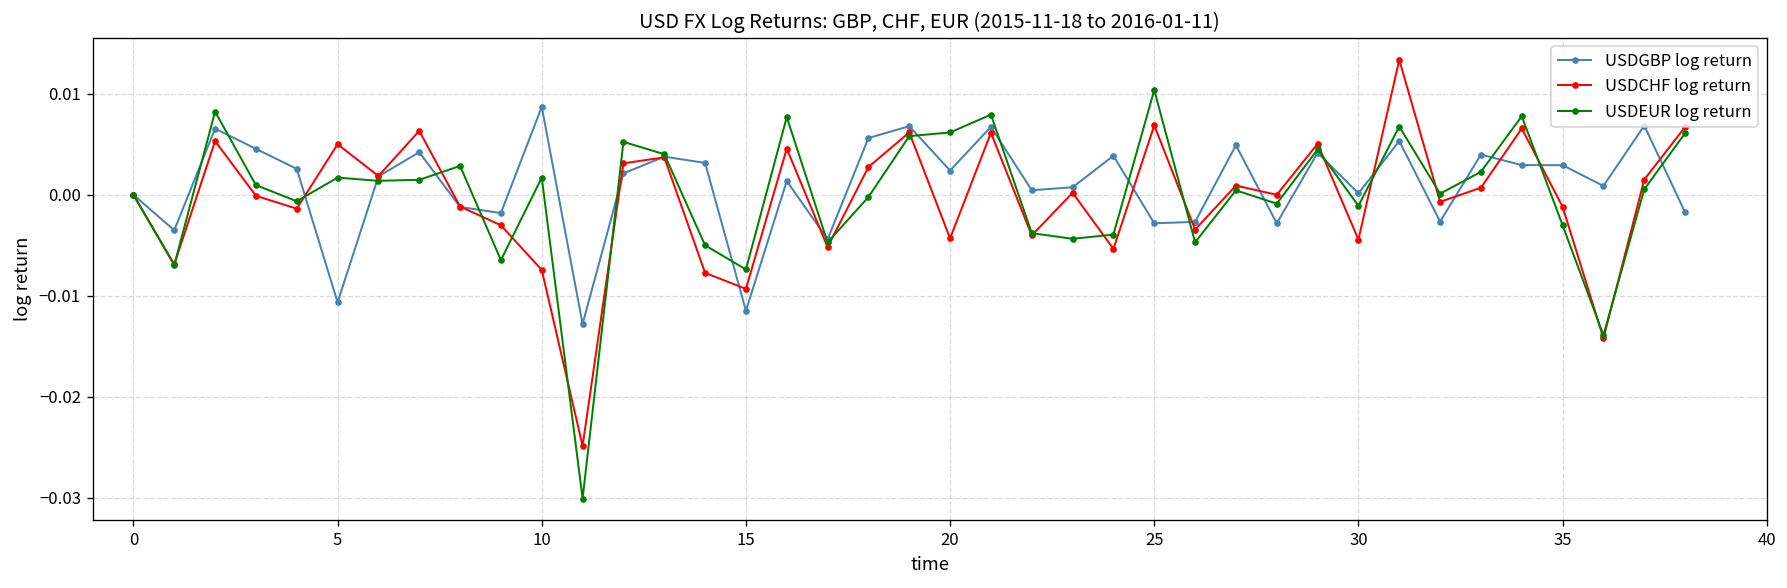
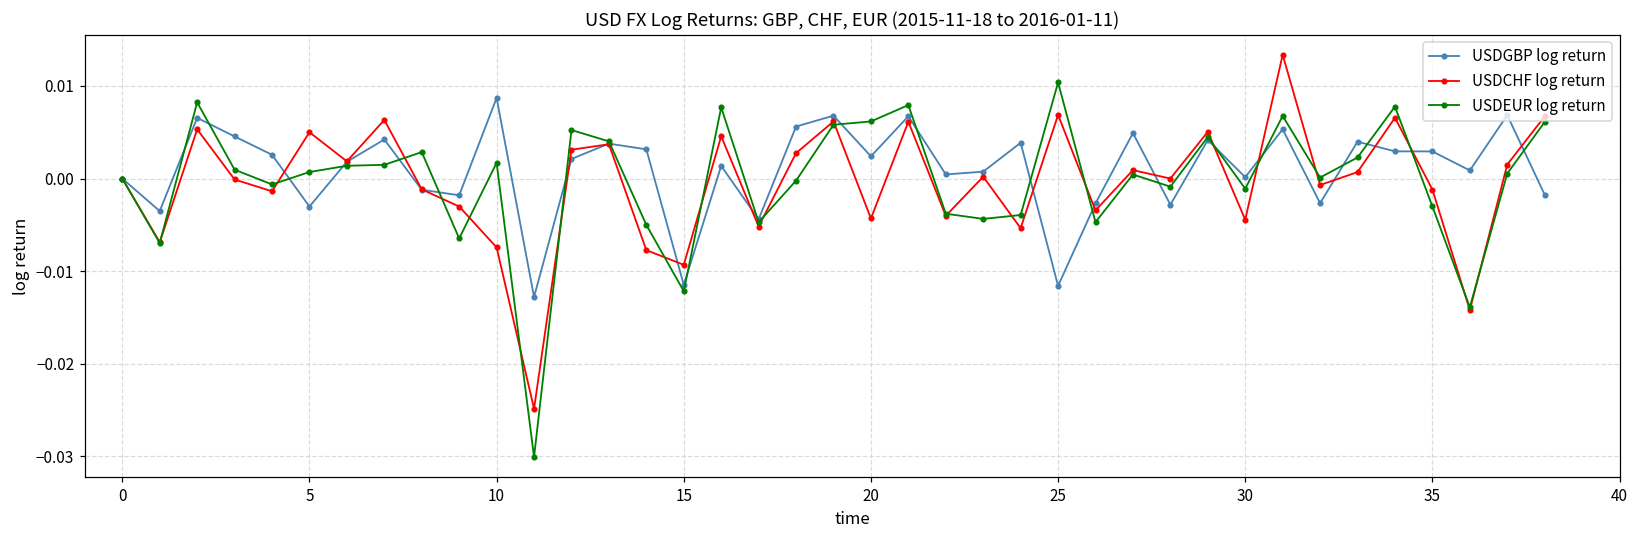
USDGBP log return, 5: -0.011 -> -0.003
USDEUR log return, 5: 0.002 -> 0.001
USDEUR log return, 15: -0.007 -> -0.012
USDGBP log return, 25: -0.003 -> -0.012
